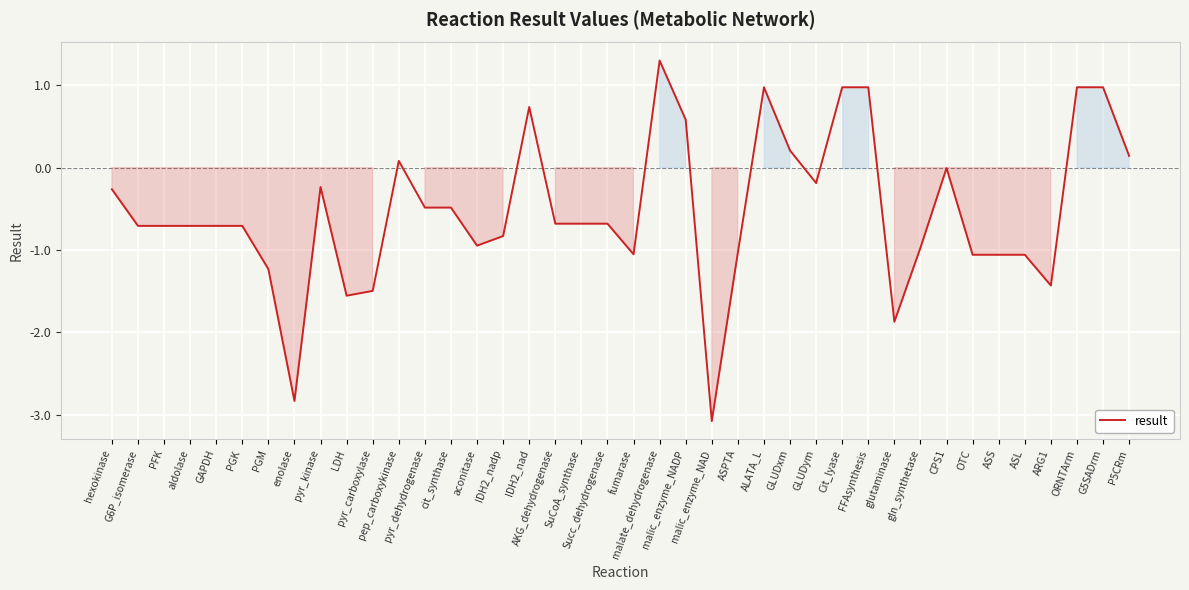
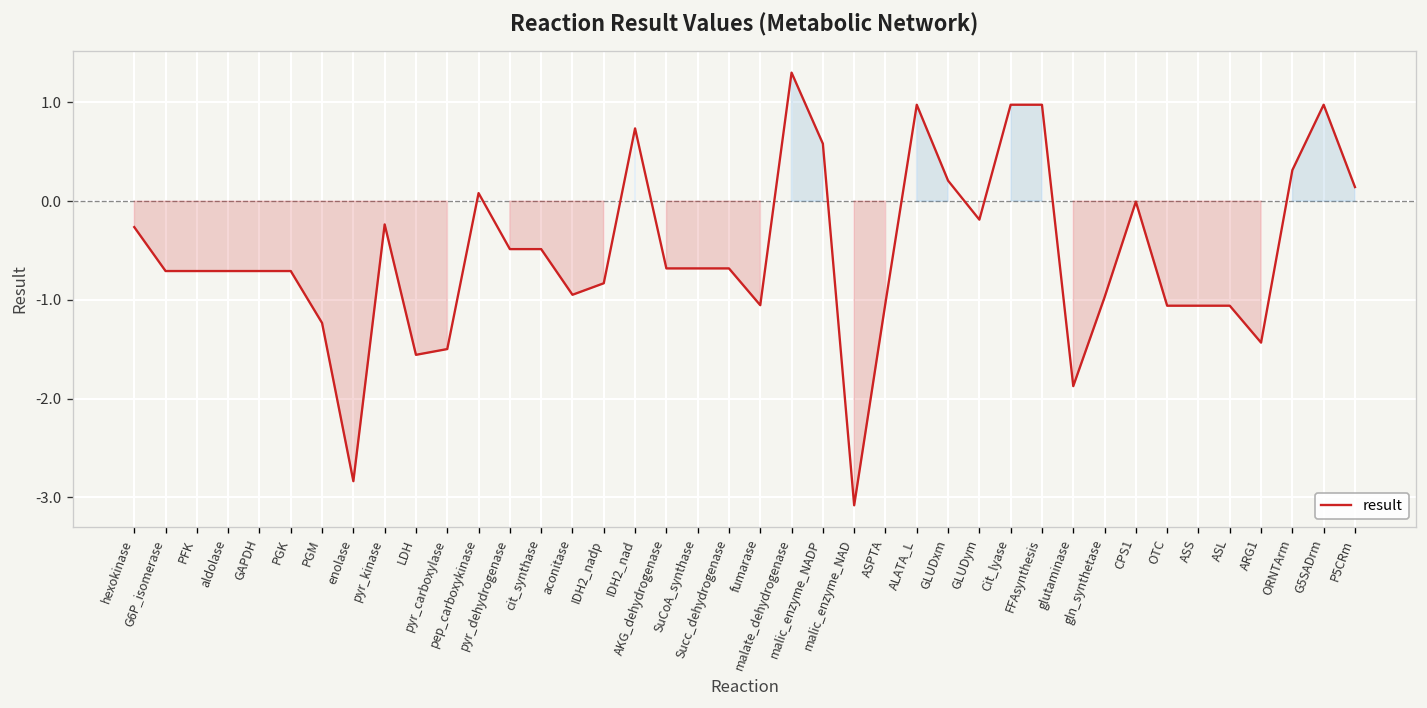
ORNTArm: 1.0 -> 0.3
